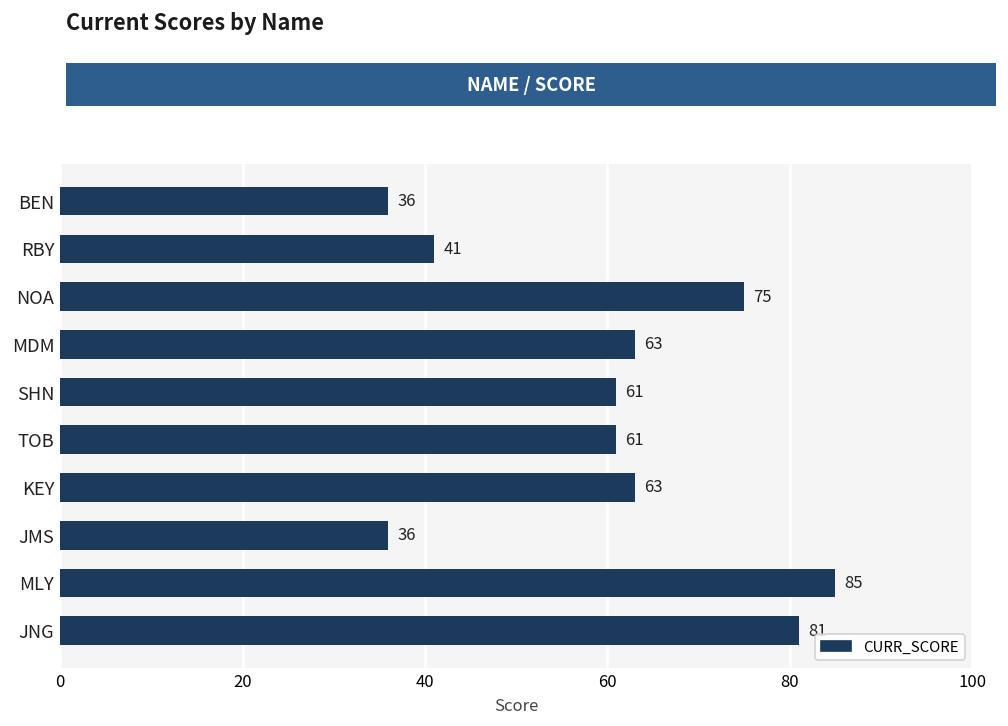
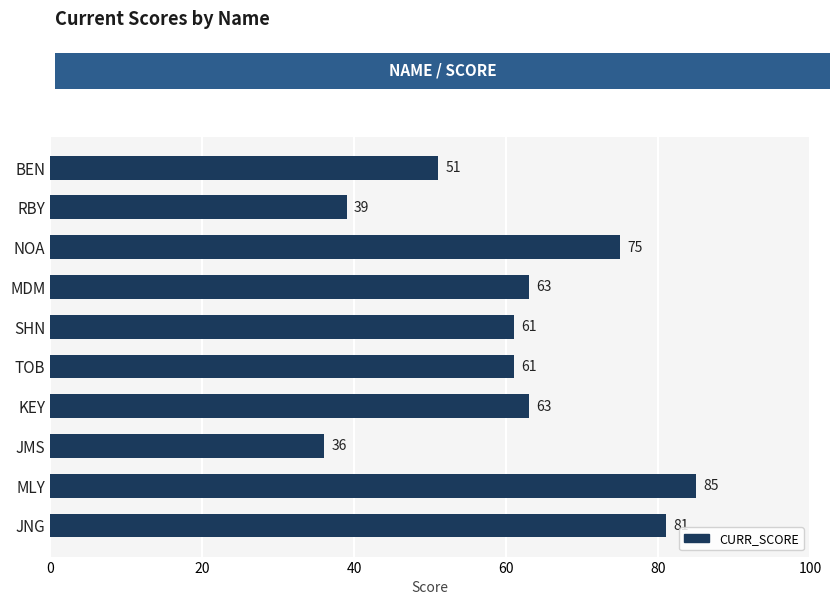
BEN: 36 -> 51
RBY: 41 -> 39
